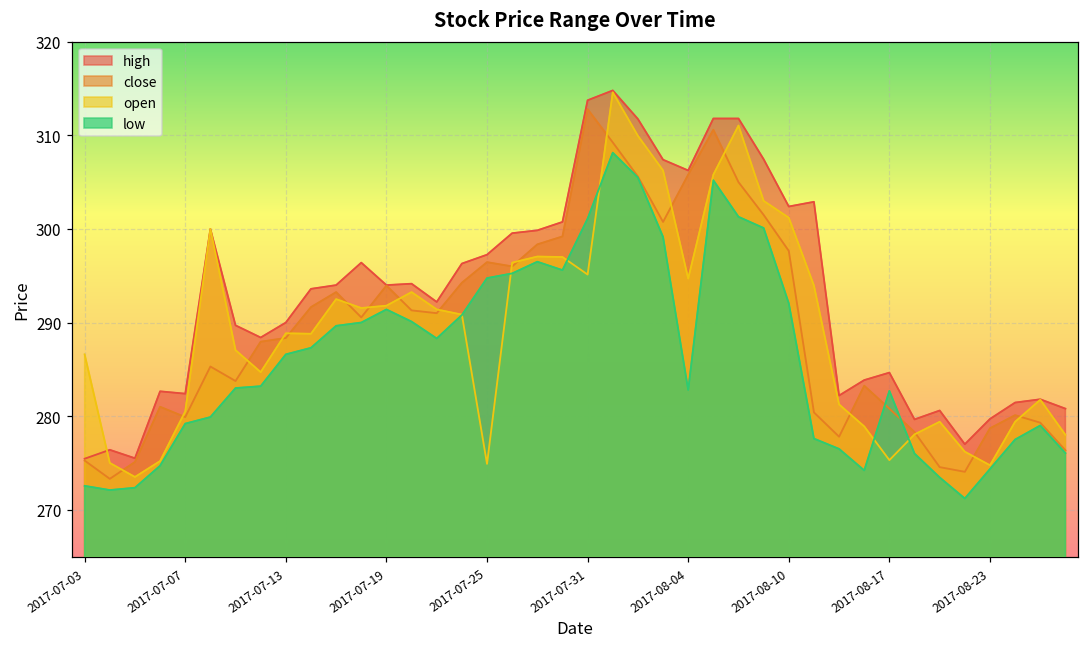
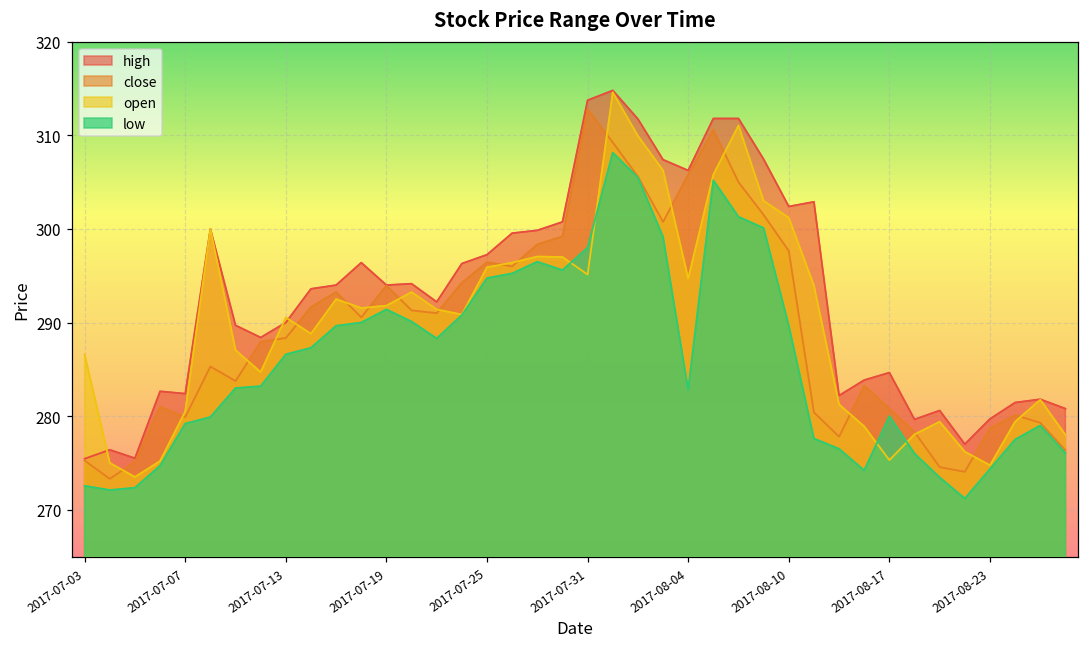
open, 2017-07-13: 289 -> 291
open, 2017-07-25: 275 -> 296
low, 2017-07-31: 301 -> 298
low, 2017-08-10: 292 -> 290
low, 2017-08-17: 283 -> 280
